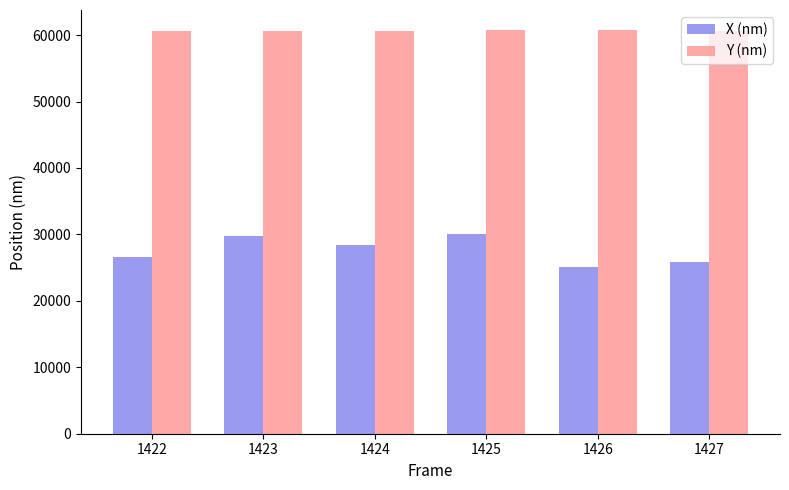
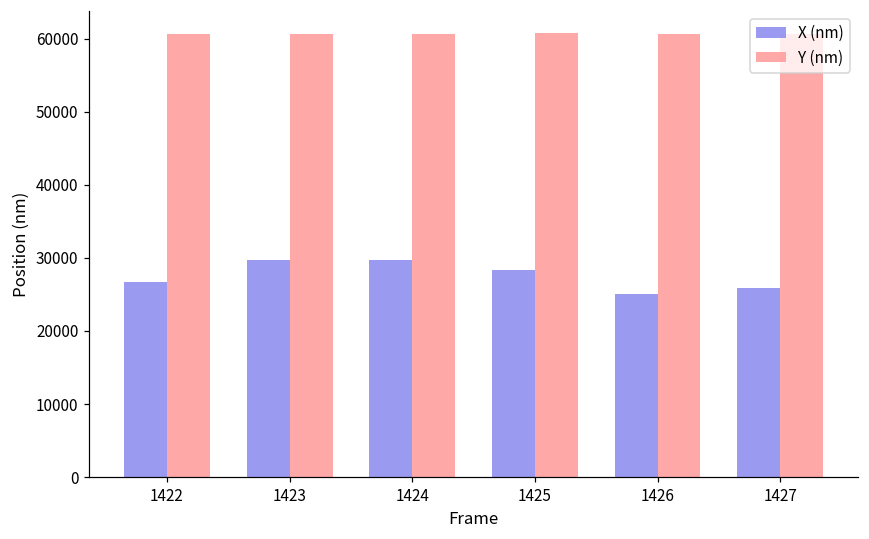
X (nm), 1424: 28000 -> 30000
X (nm), 1425: 30000 -> 28000
